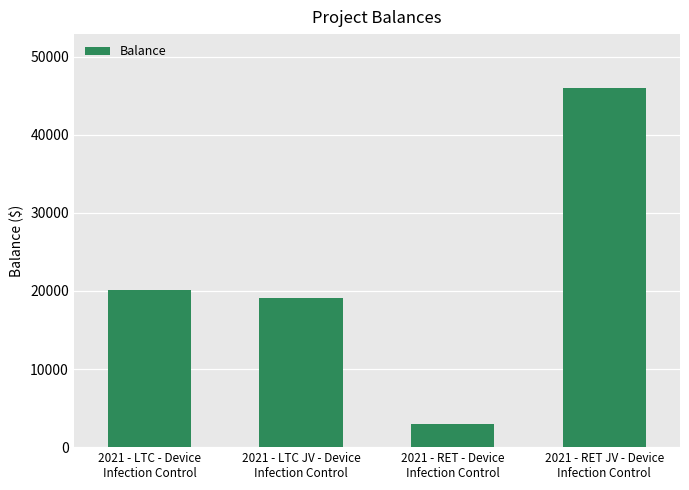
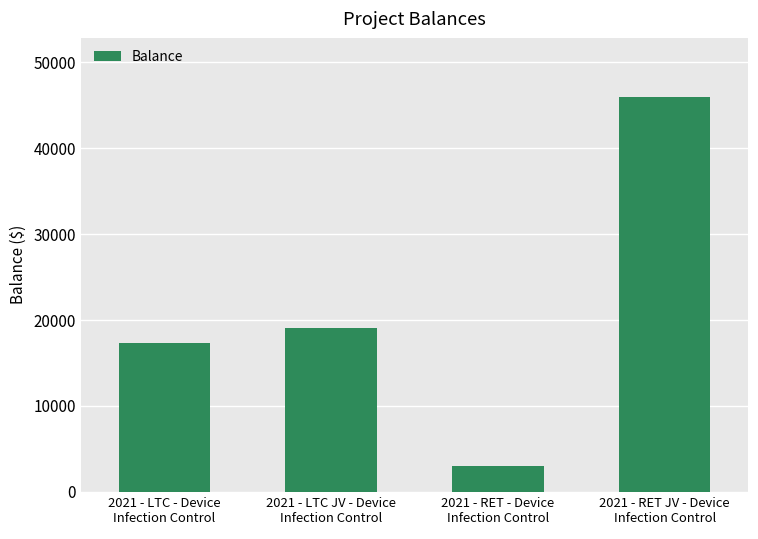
2021 - LTC - Device Infection Control: 20000 -> 17000
